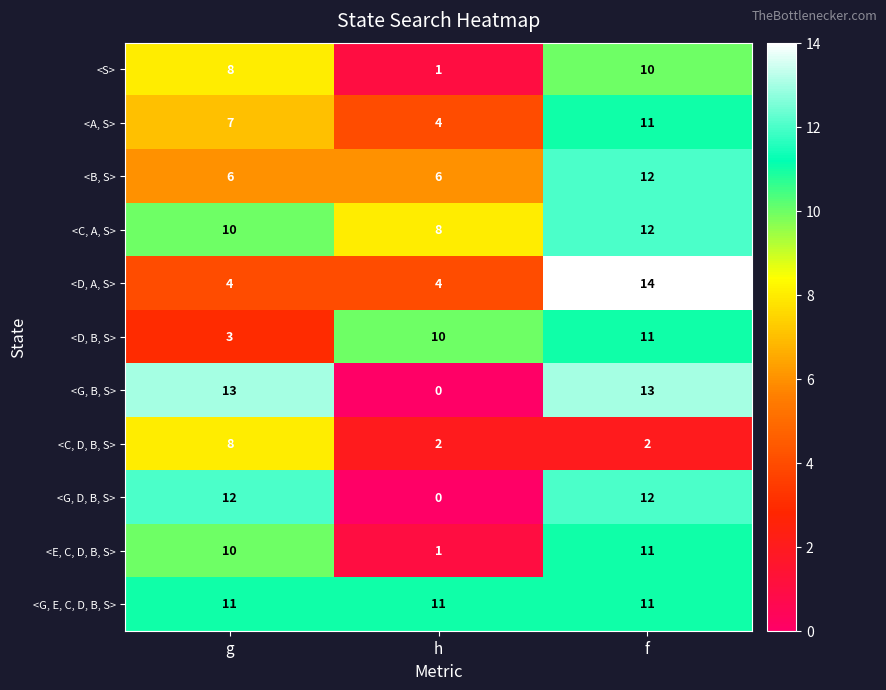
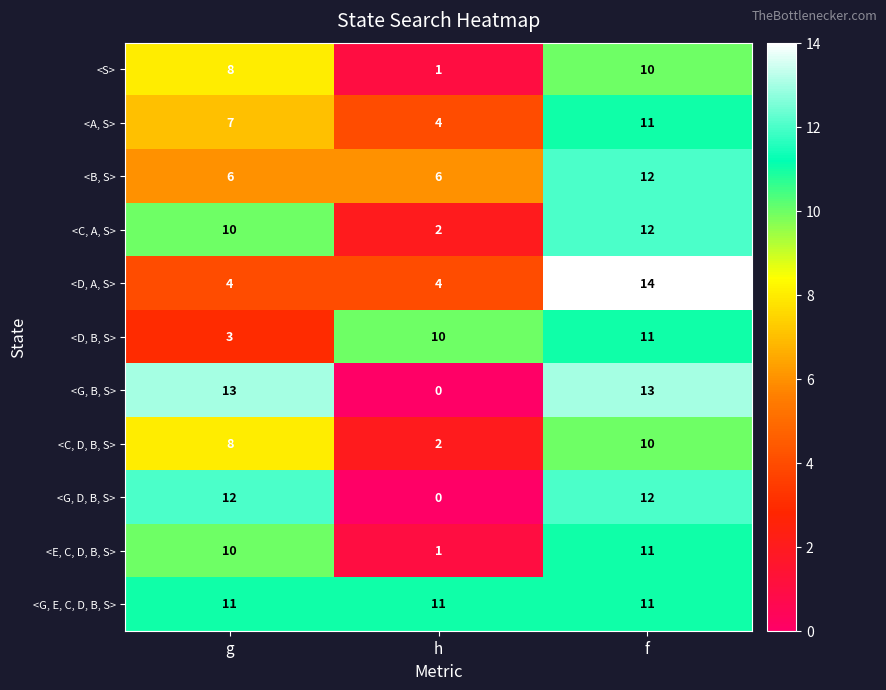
<C, A, S>, h: 8 -> 2
<C, D, B, S>, f: 2 -> 10
